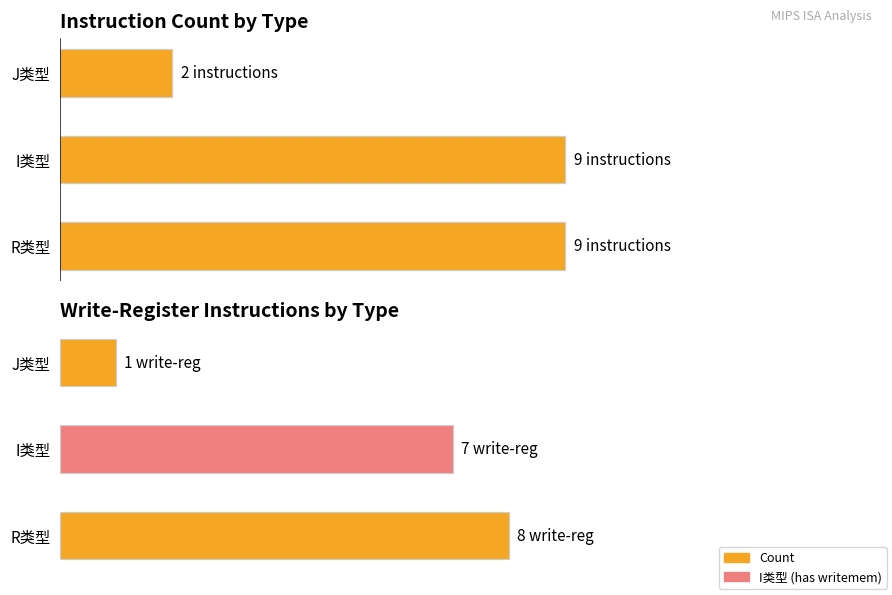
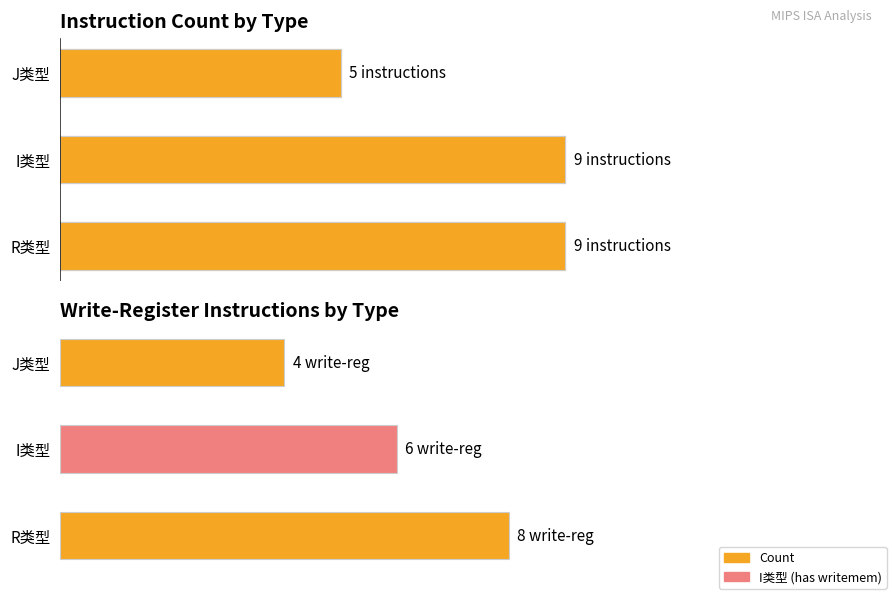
Instruction Count by Type, J类型: 2 -> 5
Write-Register Instructions by Type, J类型: 1 -> 4
Write-Register Instructions by Type, I类型: 7 -> 6
